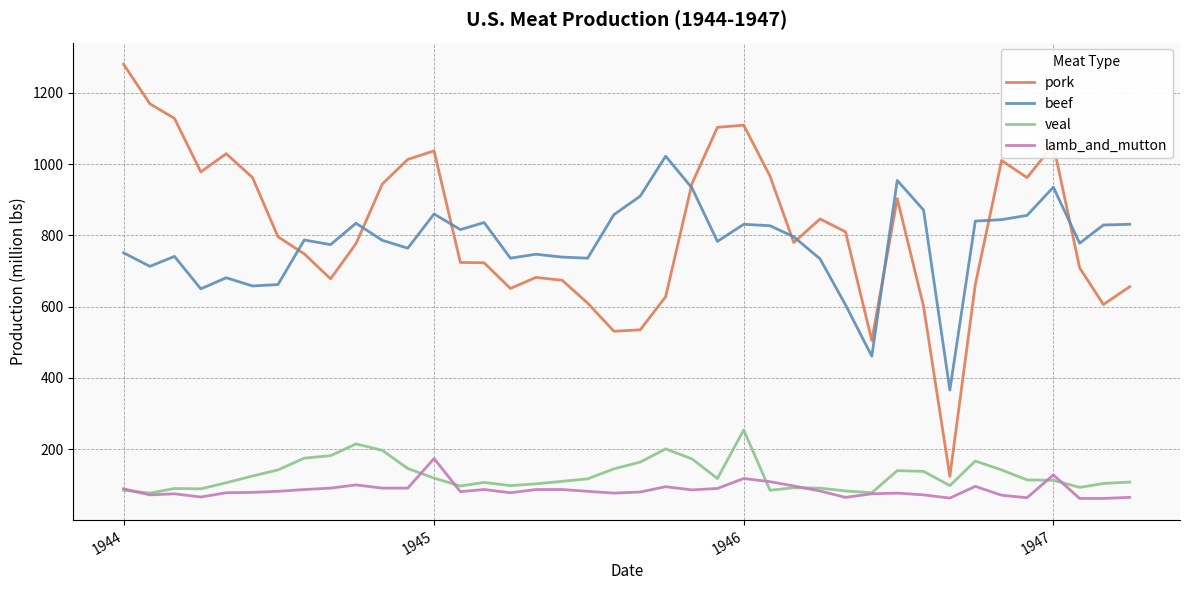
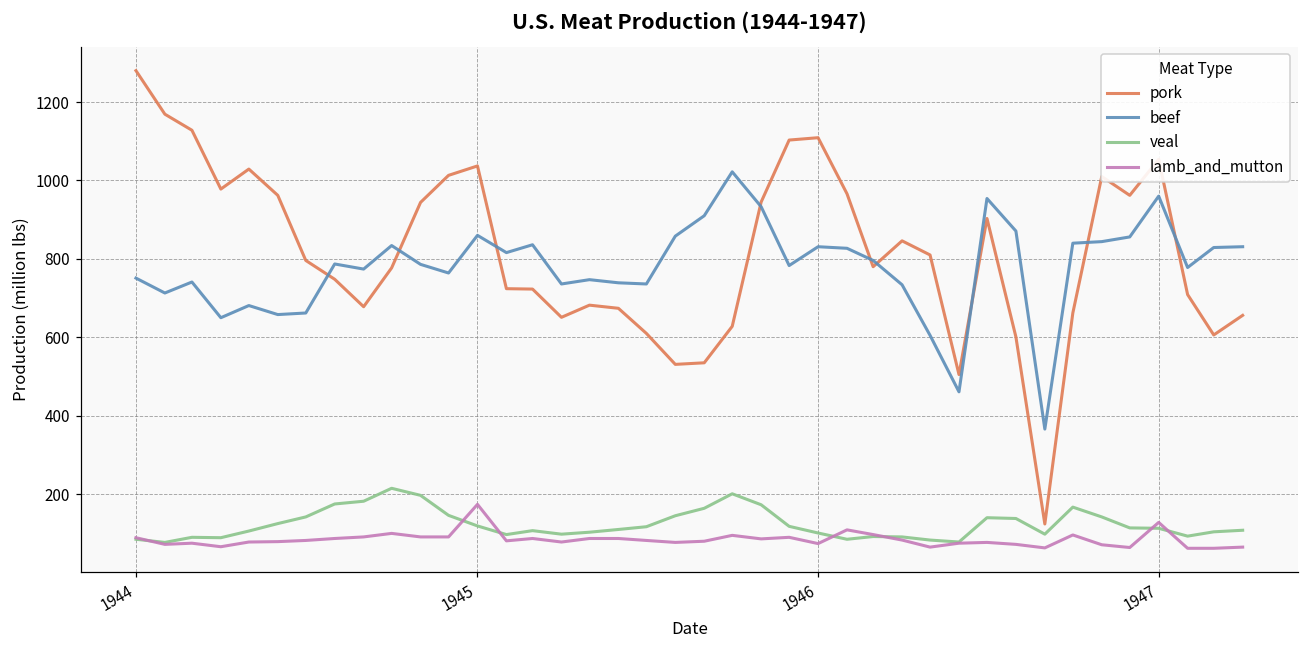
veal, 1946: 250 -> 100
lamb_and_mutton, 1946: 120 -> 70
beef, 1947: 940 -> 960
